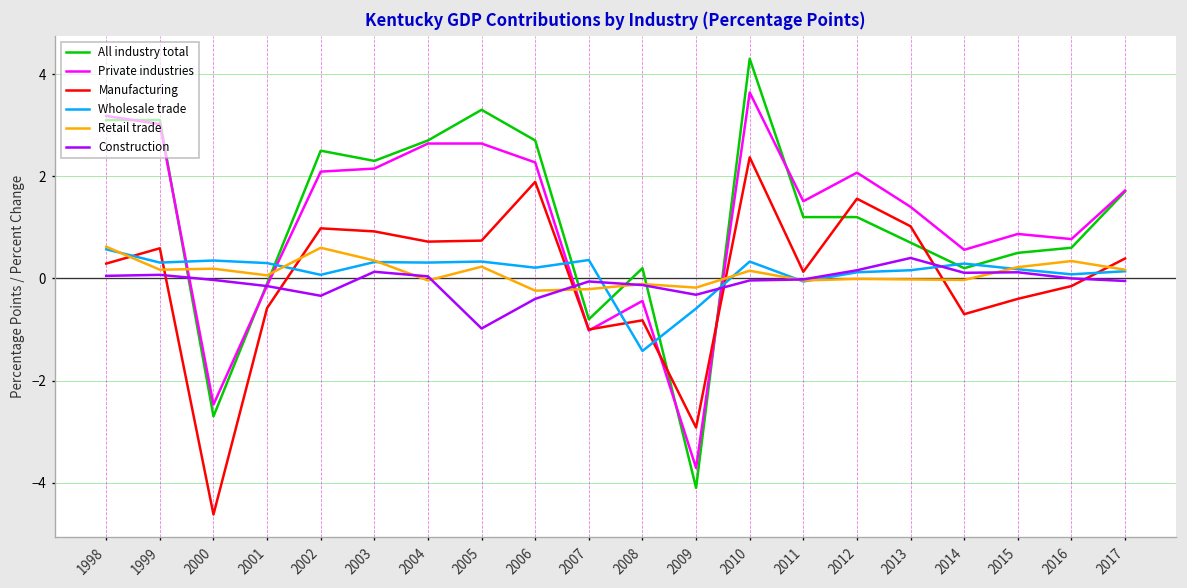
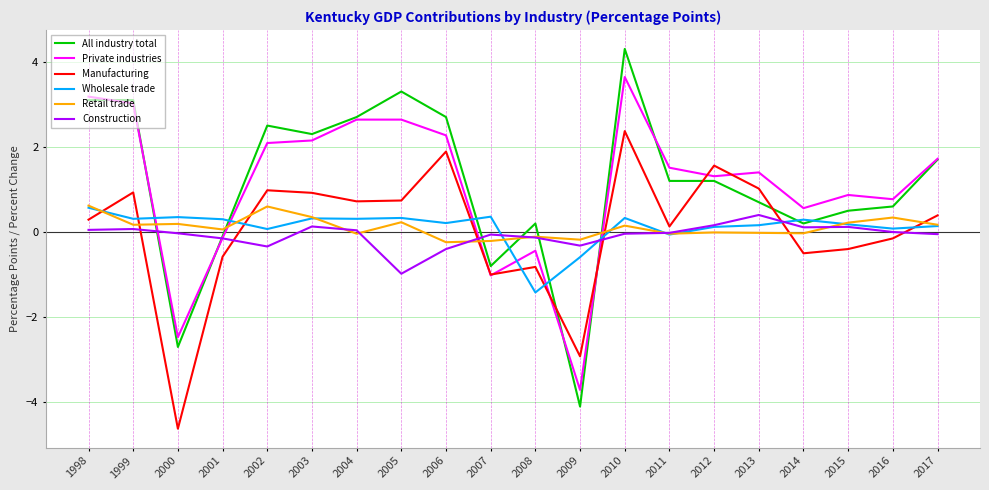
Manufacturing, 1999: 0.6 -> 0.9
Private industries, 2012: 2.1 -> 1.3
Manufacturing, 2014: -0.7 -> -0.5
